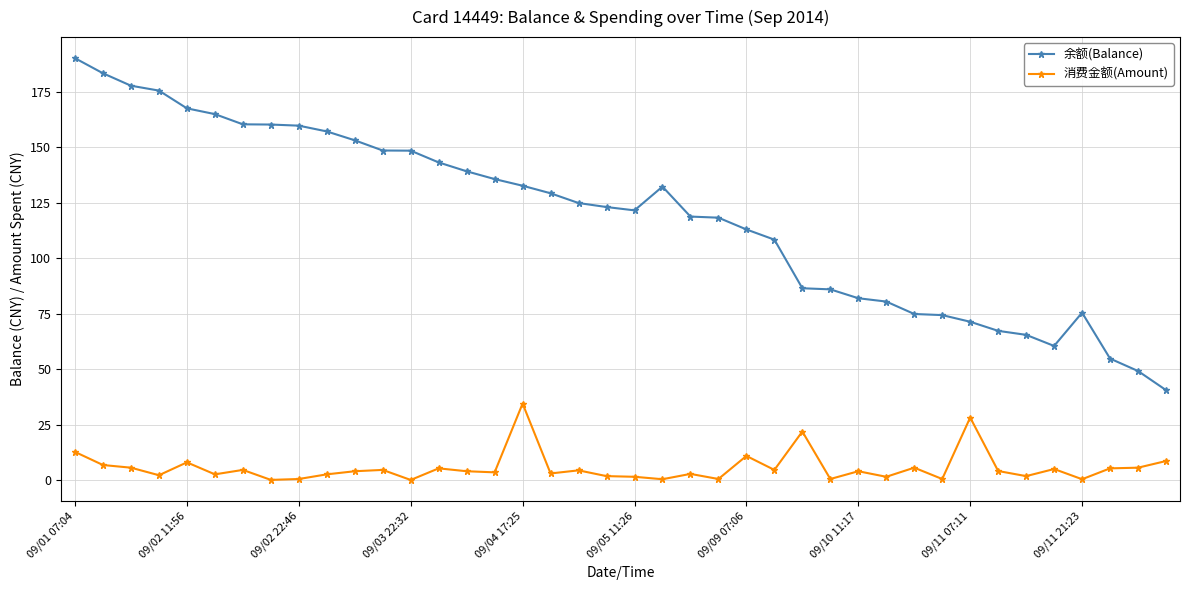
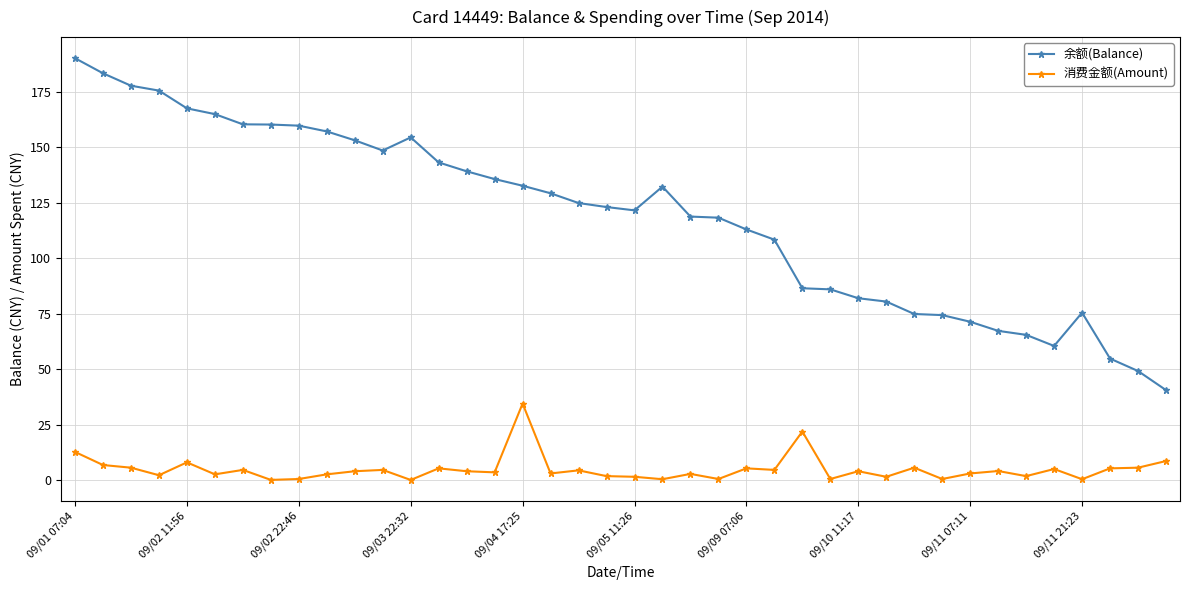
余额(Balance), 09/03 22:32: 148 -> 154
消费金额(Amount), 09/09 07:06: 11 -> 5
消费金额(Amount), 09/11 07:11: 28 -> 3
